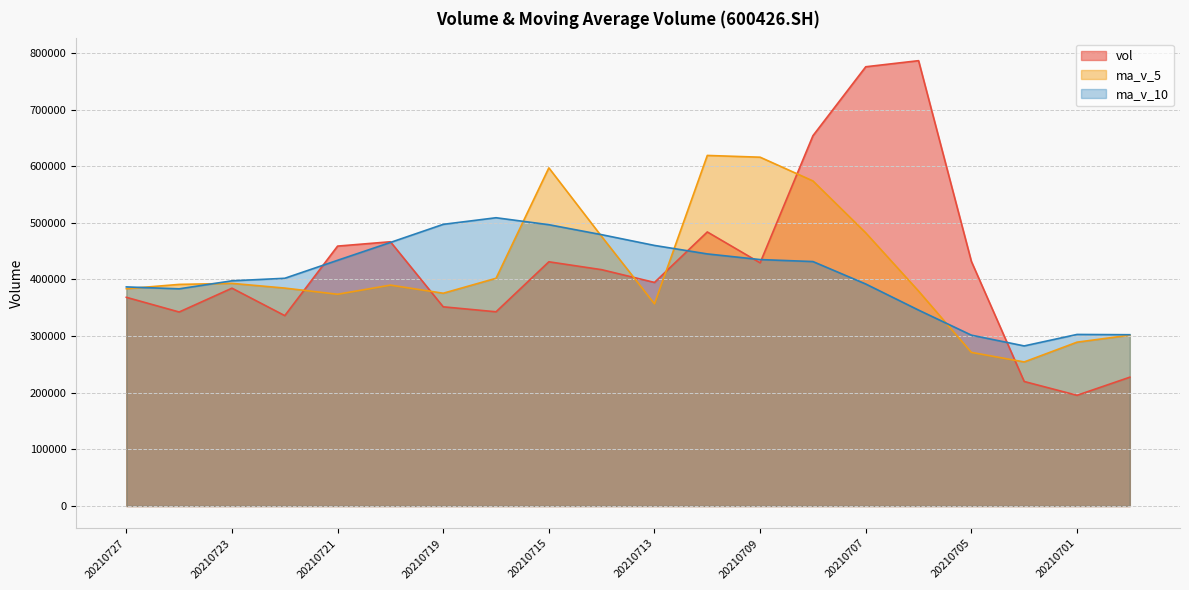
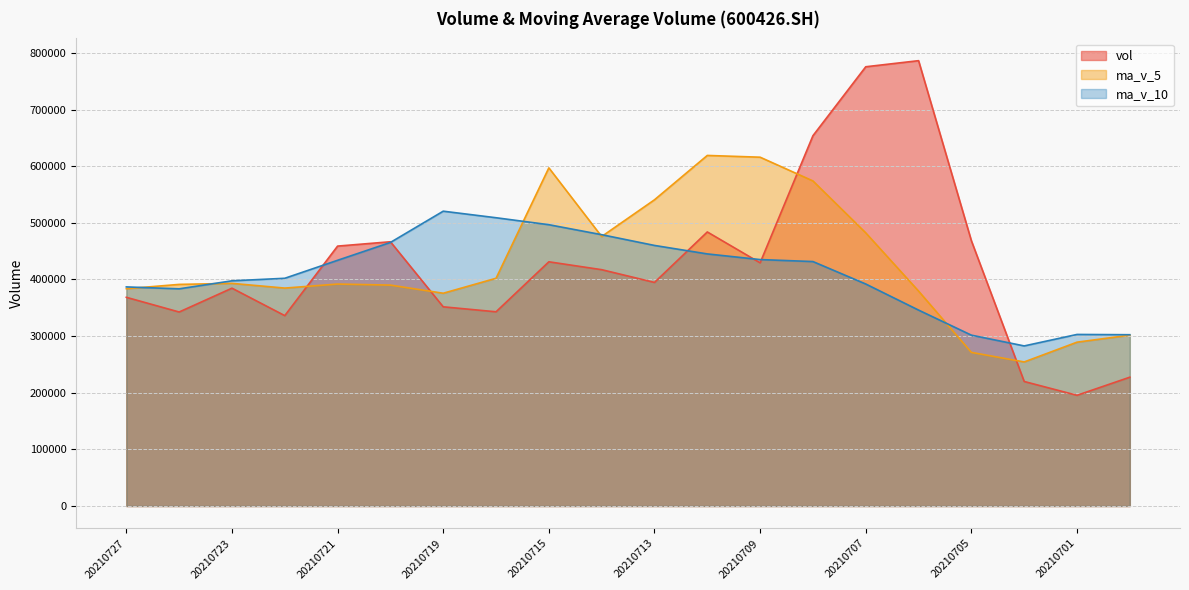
ma_v_5, 20210721: 370000 -> 390000
ma_v_10, 20210719: 500000 -> 520000
ma_v_5, 20210713: 360000 -> 540000
vol, 20210705: 430000 -> 470000
